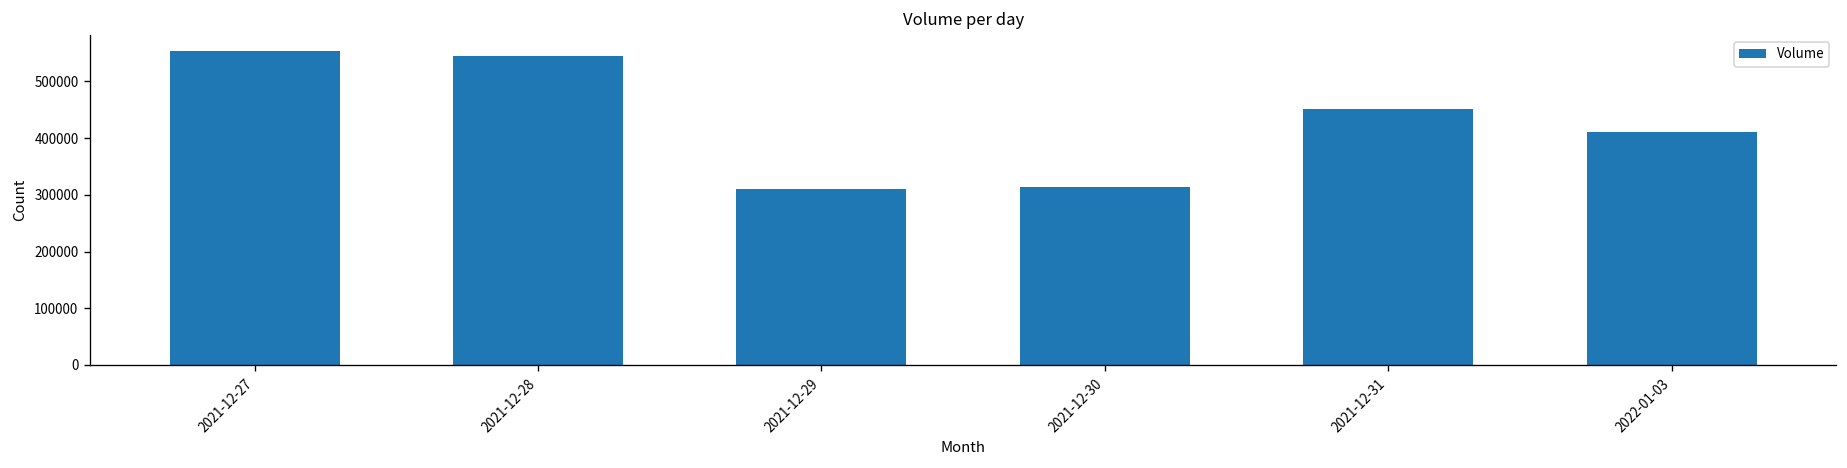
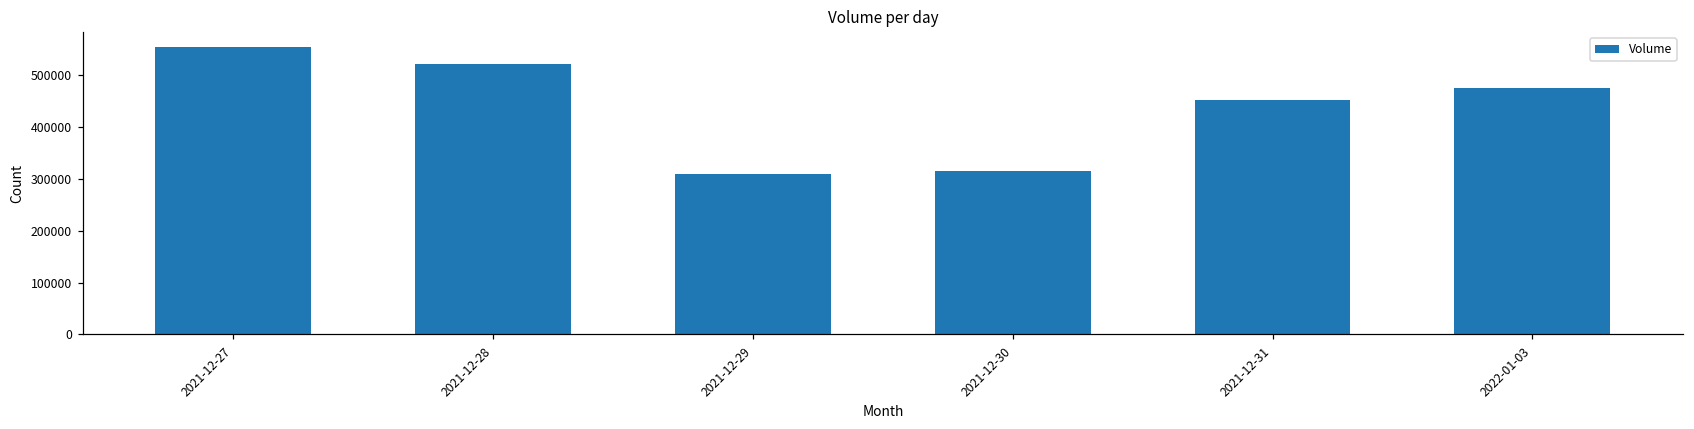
2021-12-28: 550000 -> 520000
2022-01-03: 410000 -> 470000
